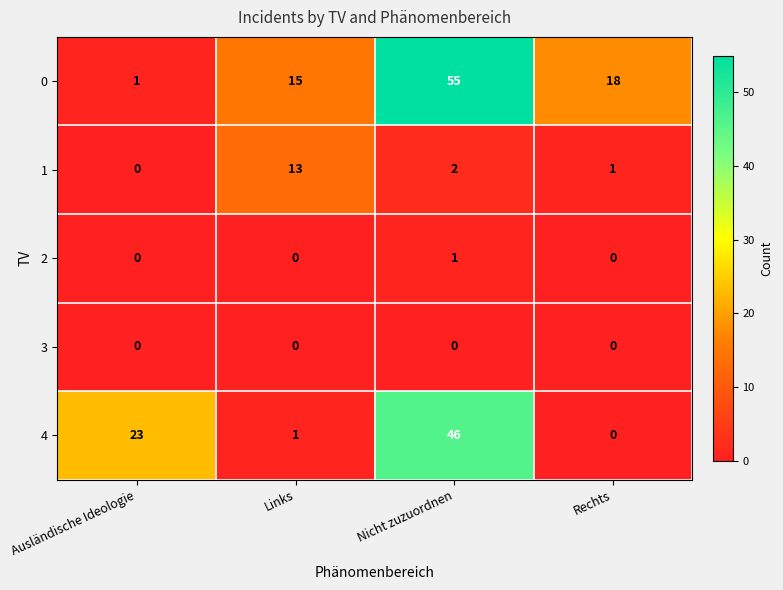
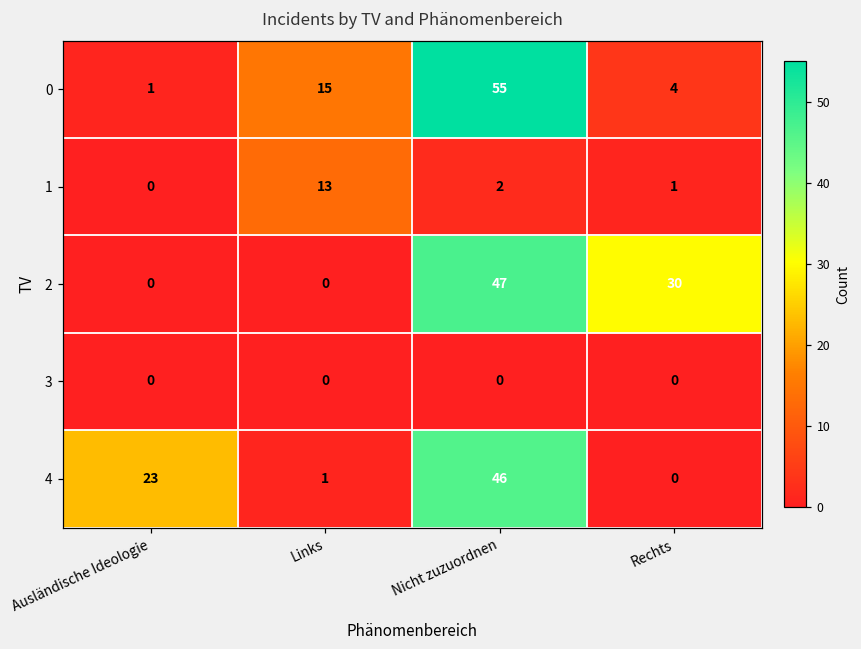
0, Rechts: 18 -> 4
2, Nicht zuzuordnen: 1 -> 47
2, Rechts: 0 -> 30
